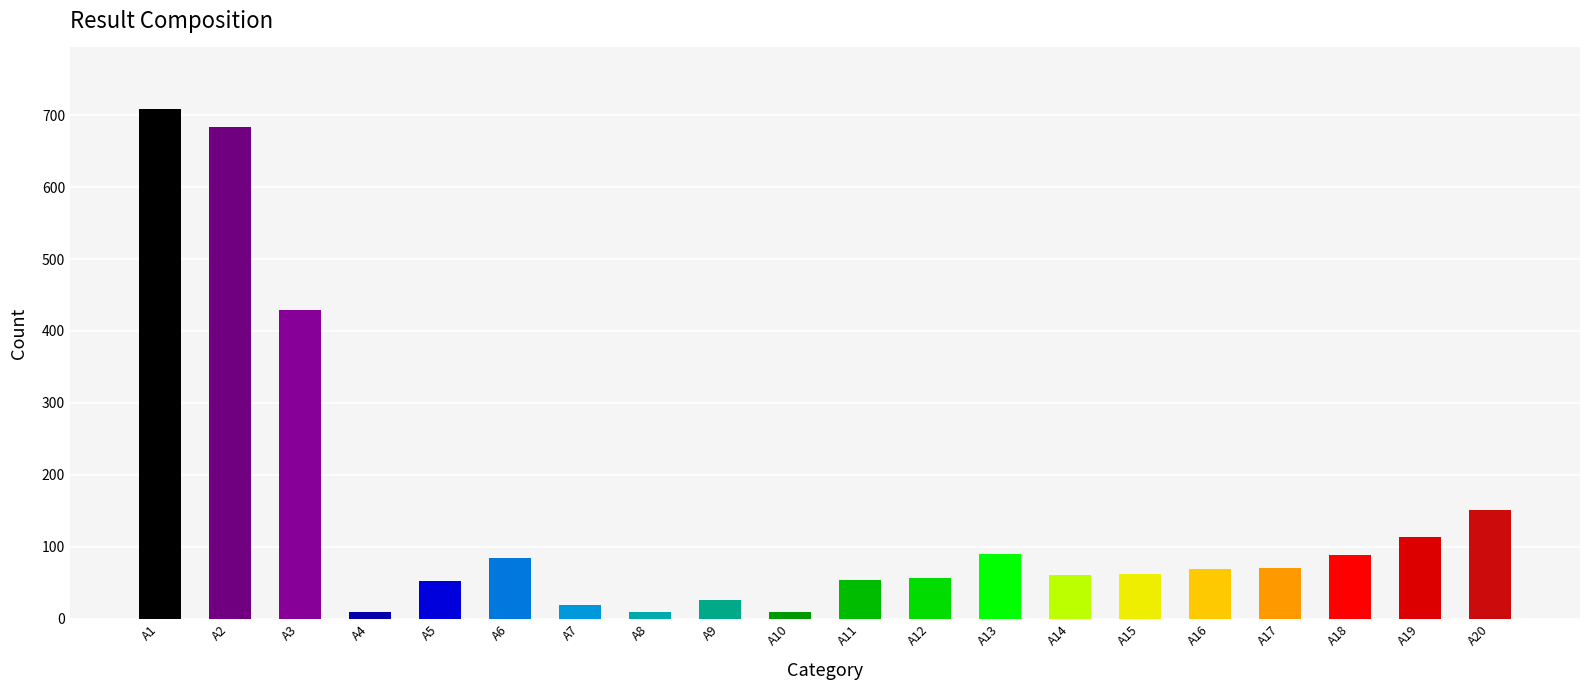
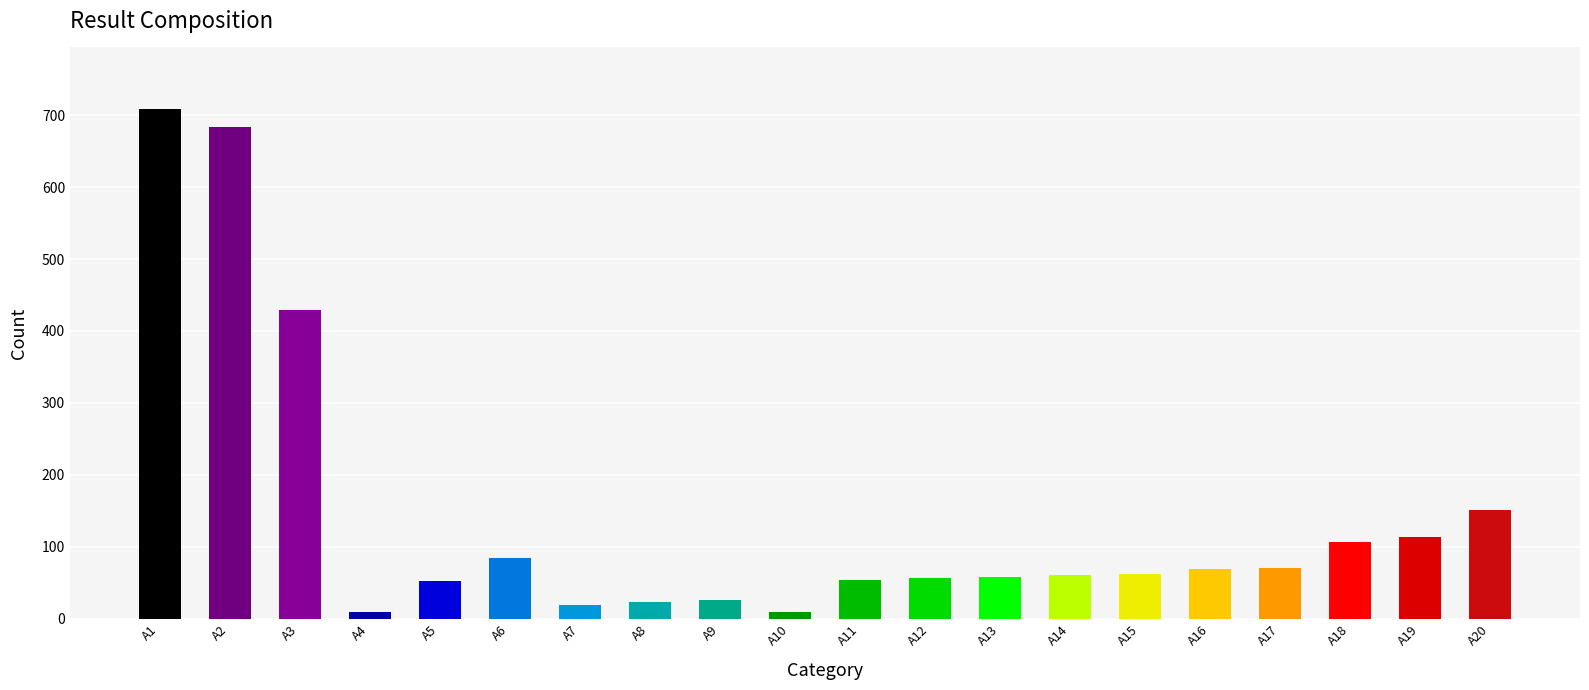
A8: 10 -> 20
A13: 90 -> 60
A18: 90 -> 110
